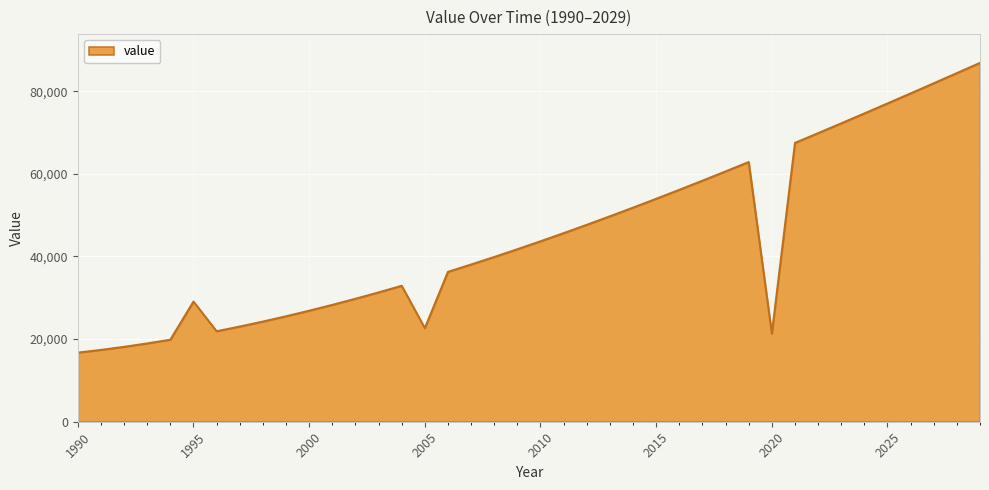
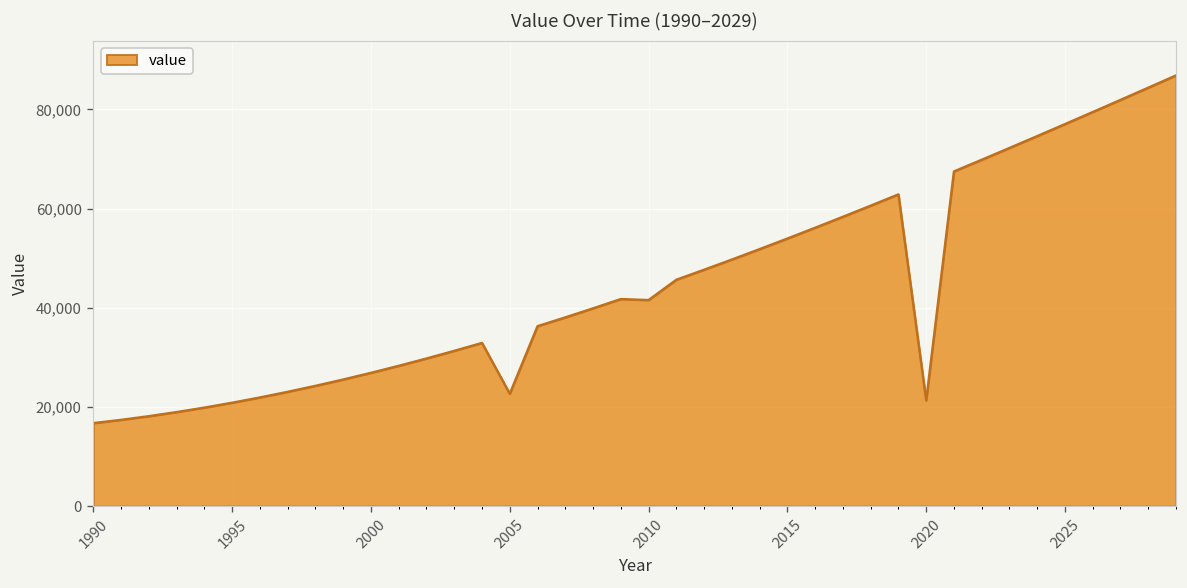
1995: 29,000 -> 21,000
2010: 44,000 -> 42,000
